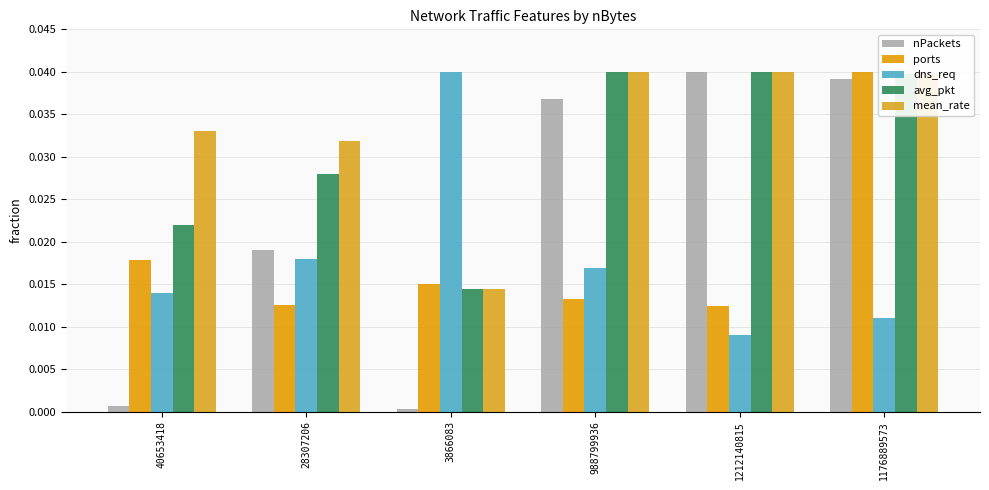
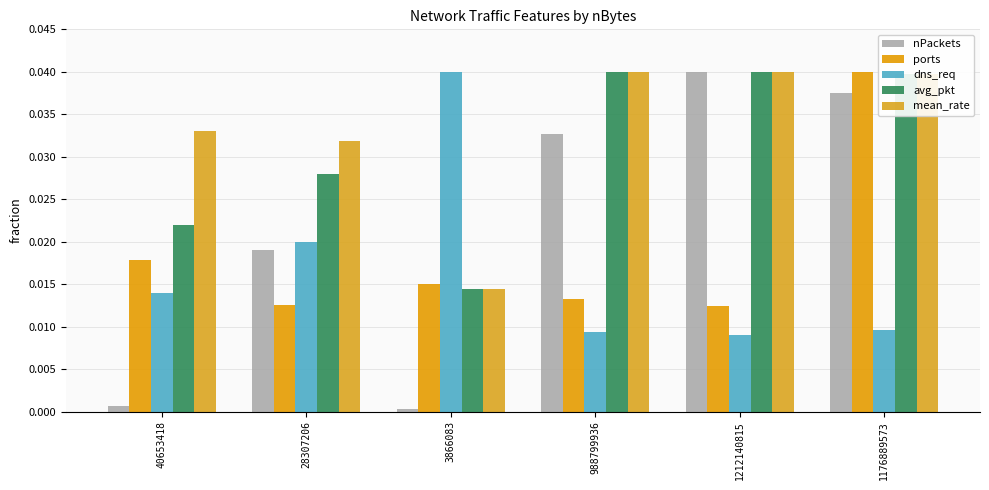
dns_req, 28307206: 0.018 -> 0.020
nPackets, 988799936: 0.037 -> 0.033
dns_req, 988799936: 0.017 -> 0.009
nPackets, 1176889573: 0.039 -> 0.037
dns_req, 1176889573: 0.011 -> 0.010
